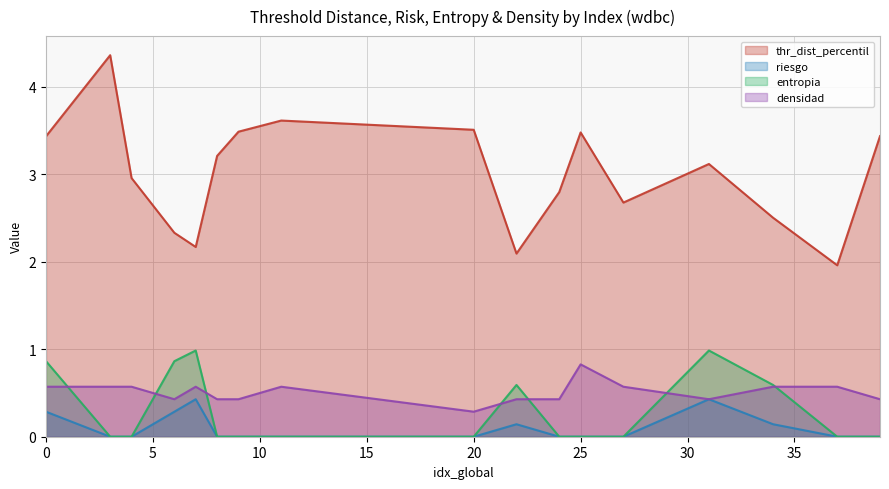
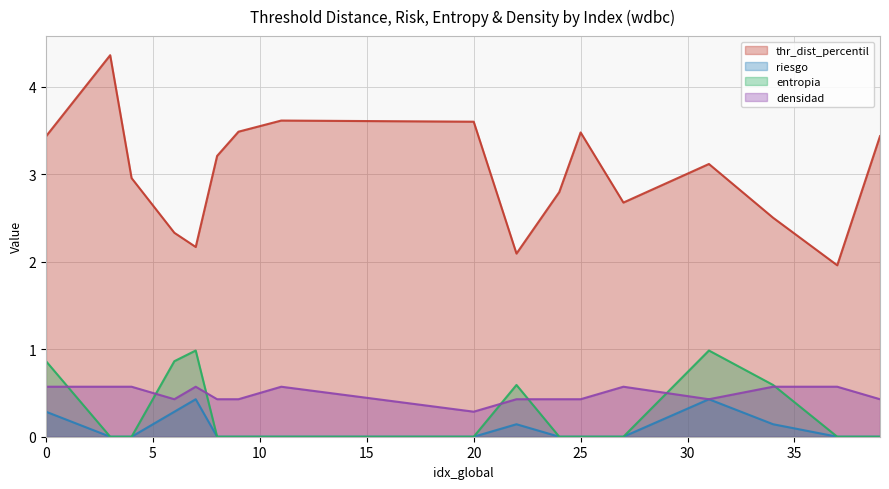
thr_dist_percentil, 20: 3.5 -> 3.6
densidad, 25: 0.8 -> 0.4
